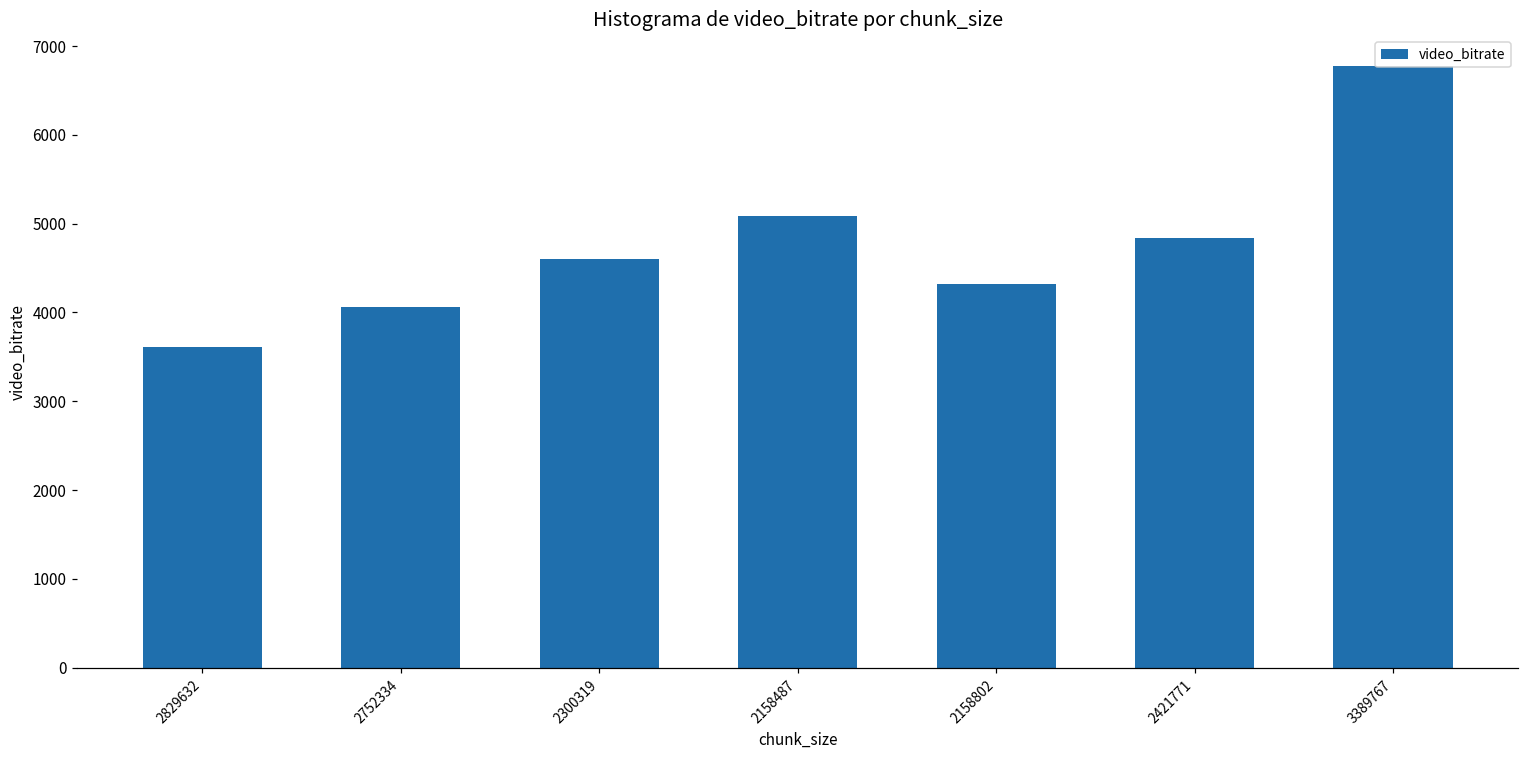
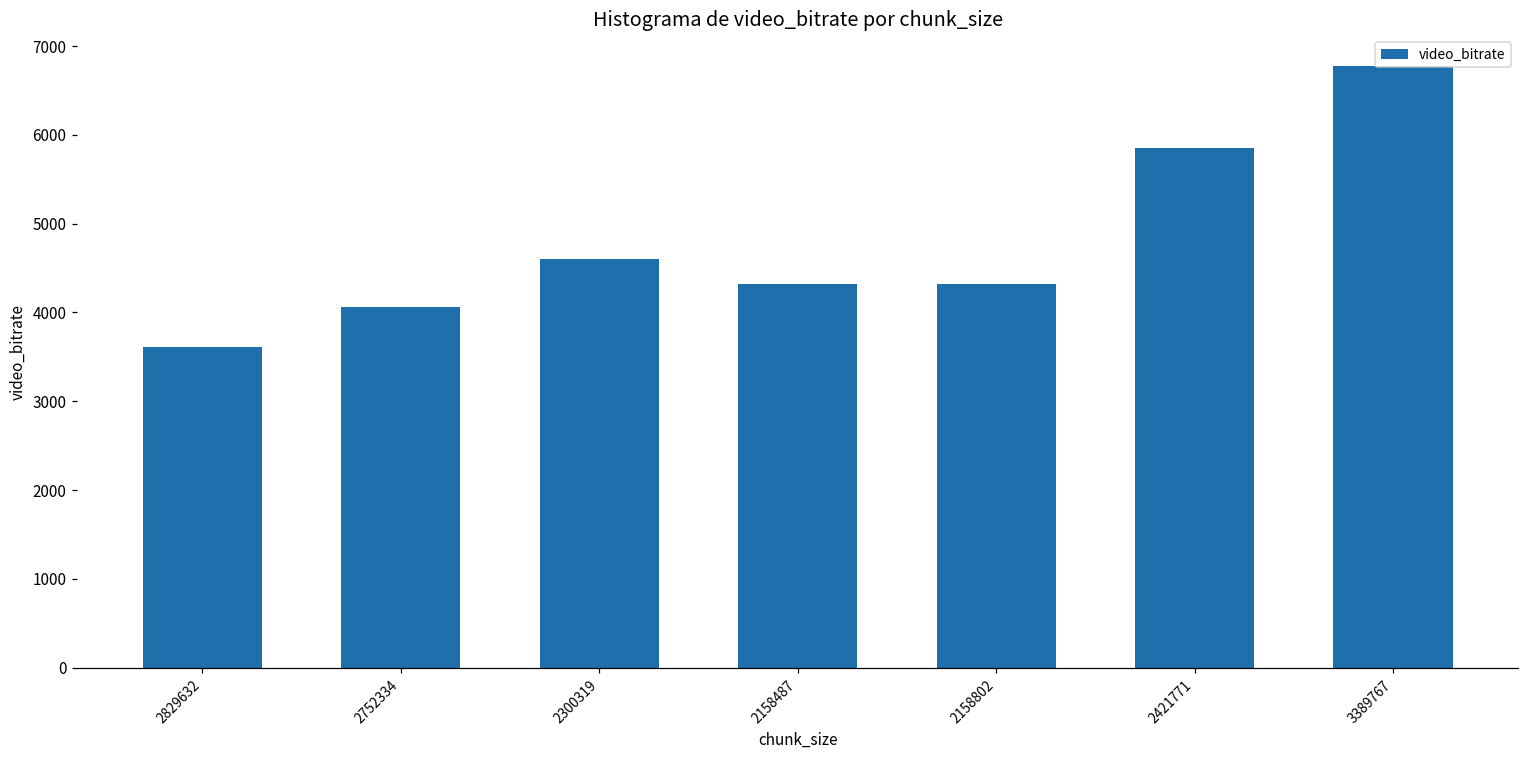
2158487: 5100 -> 4300
2421771: 4800 -> 5800
